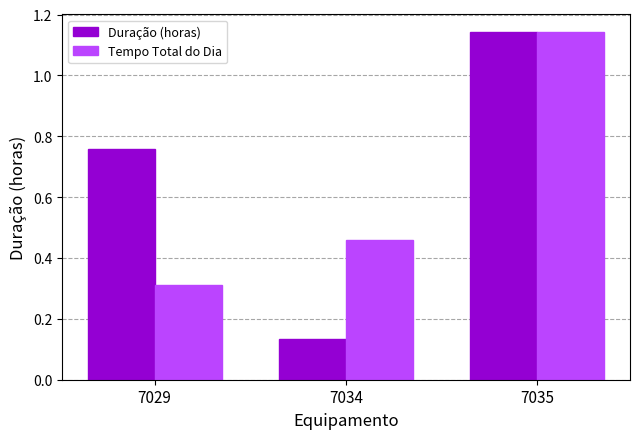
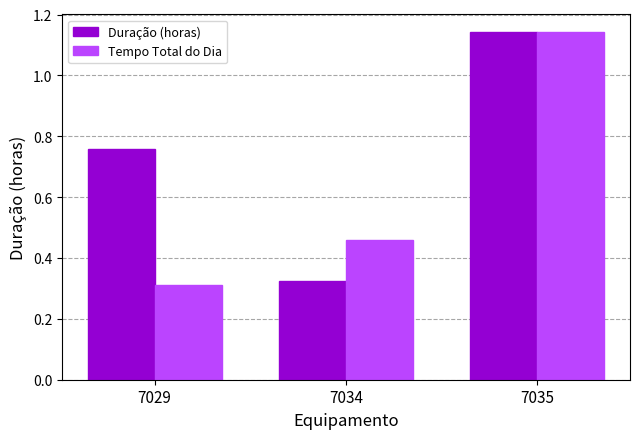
Duração (horas), 7034: 0.13 -> 0.33
